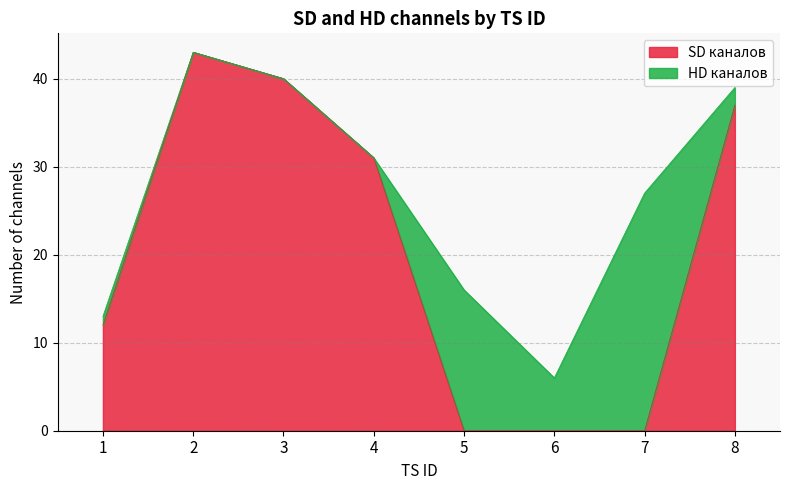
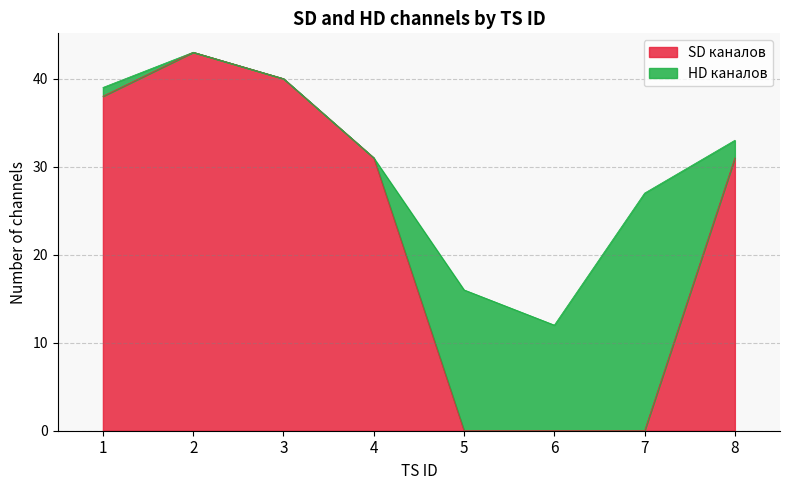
SD каналов, 1: 12 -> 38
HD каналов, 6: 6 -> 12
SD каналов, 8: 37 -> 31
